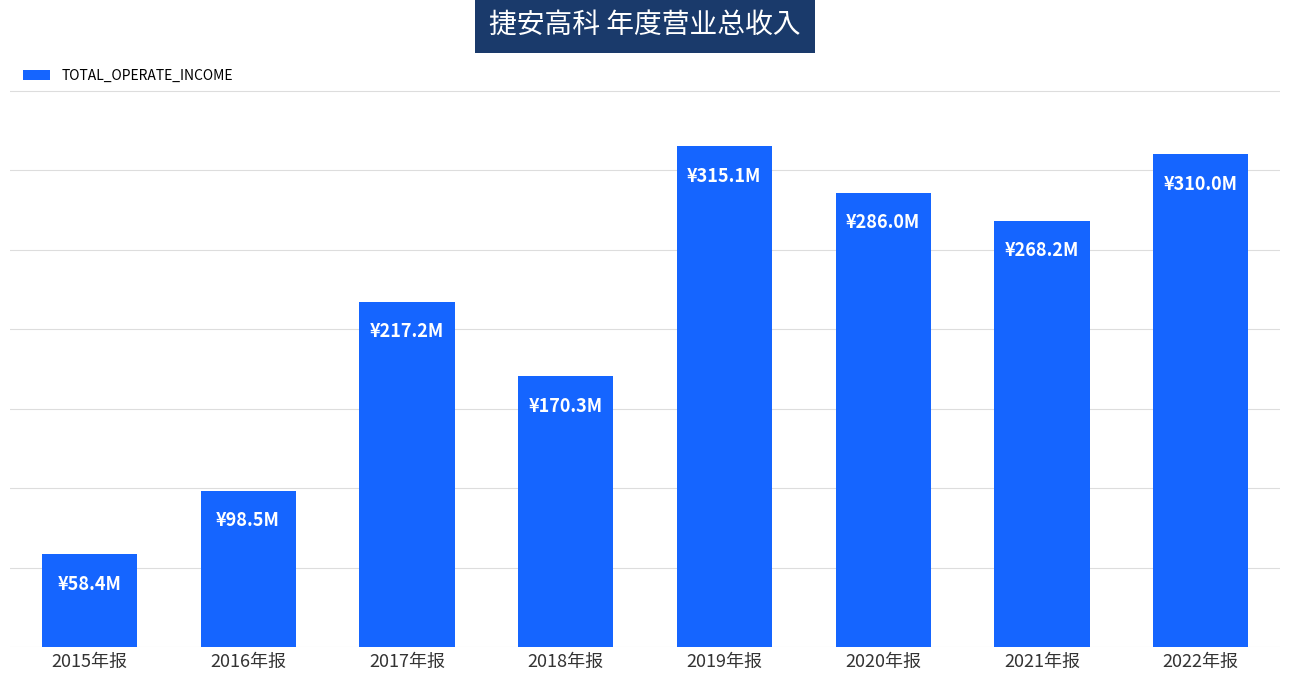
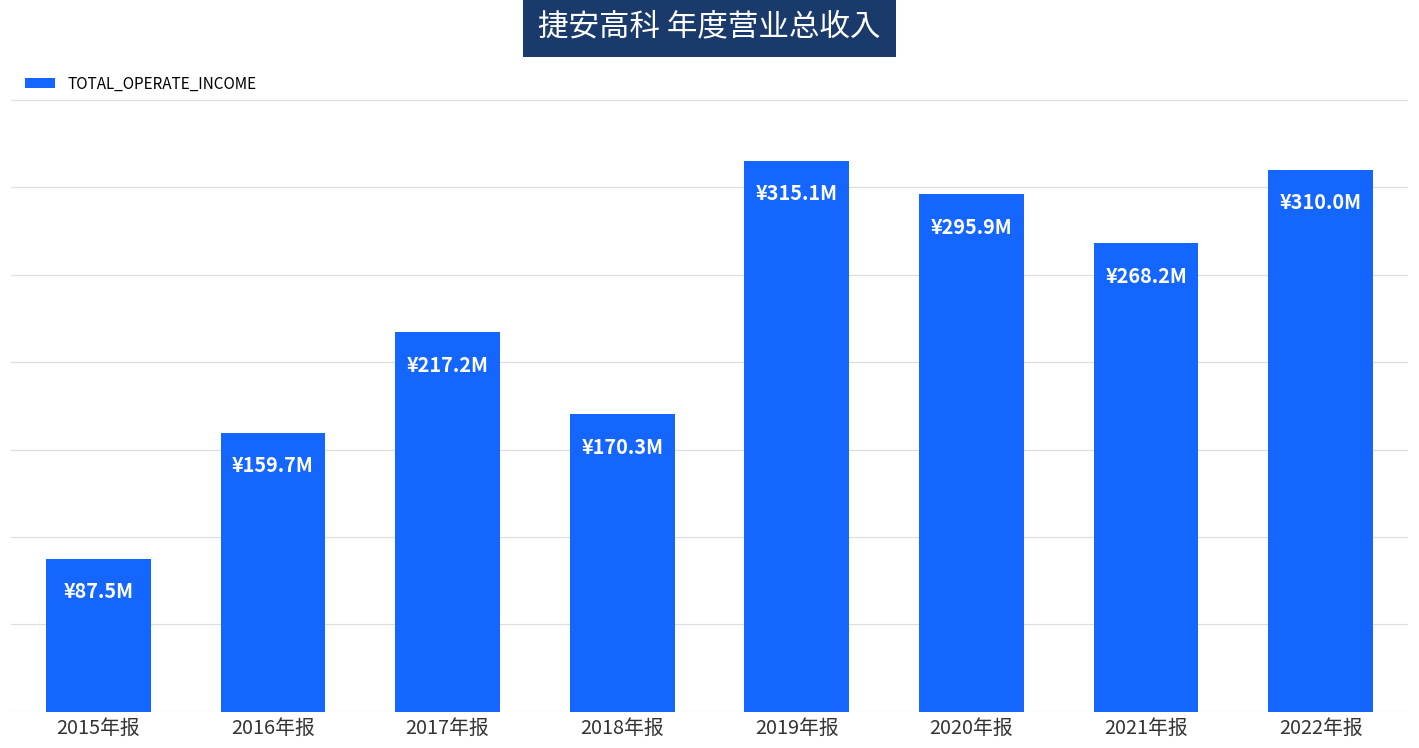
2015年报: ¥58.4M -> ¥87.5M
2016年报: ¥98.5M -> ¥159.7M
2020年报: ¥286.0M -> ¥295.9M
